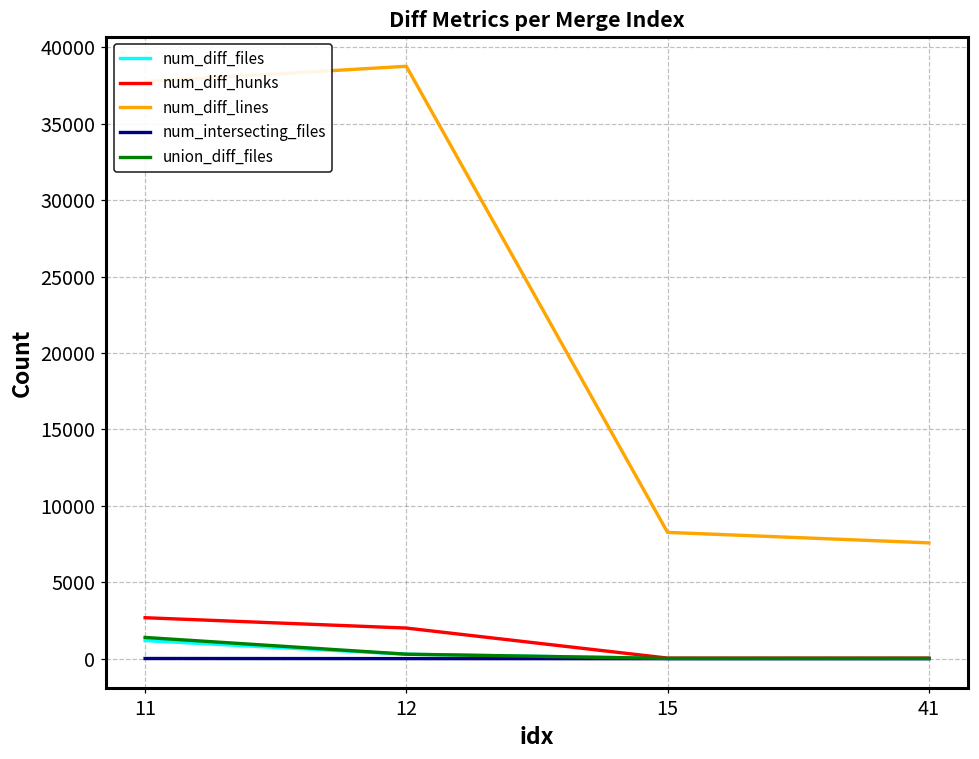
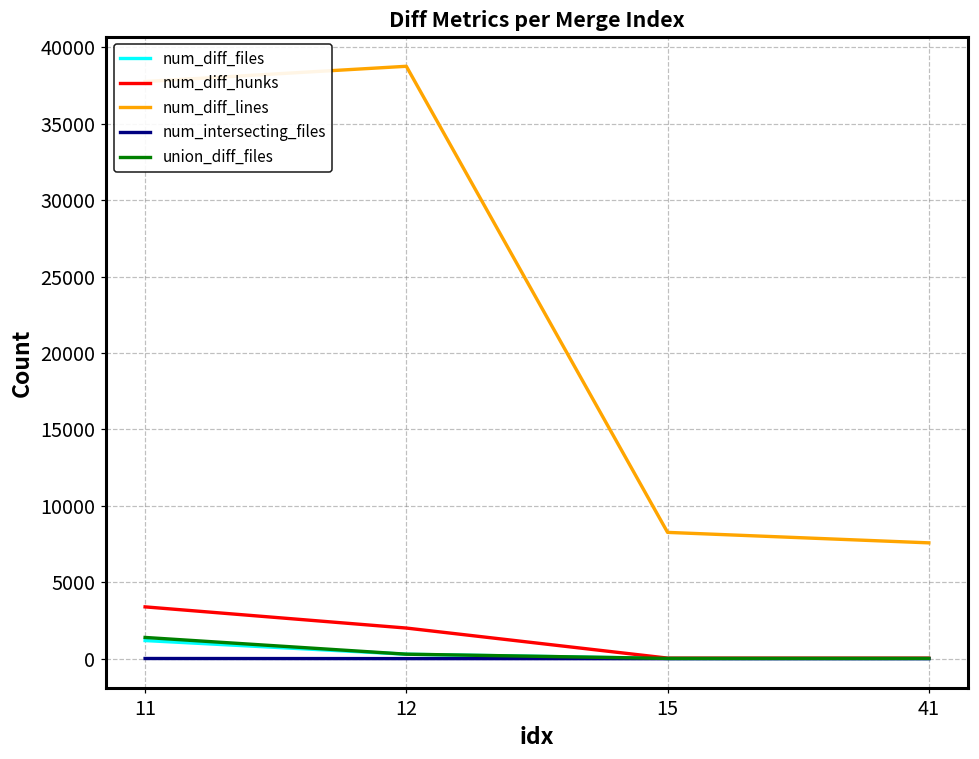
num_diff_hunks, 11: 2700 -> 3400
